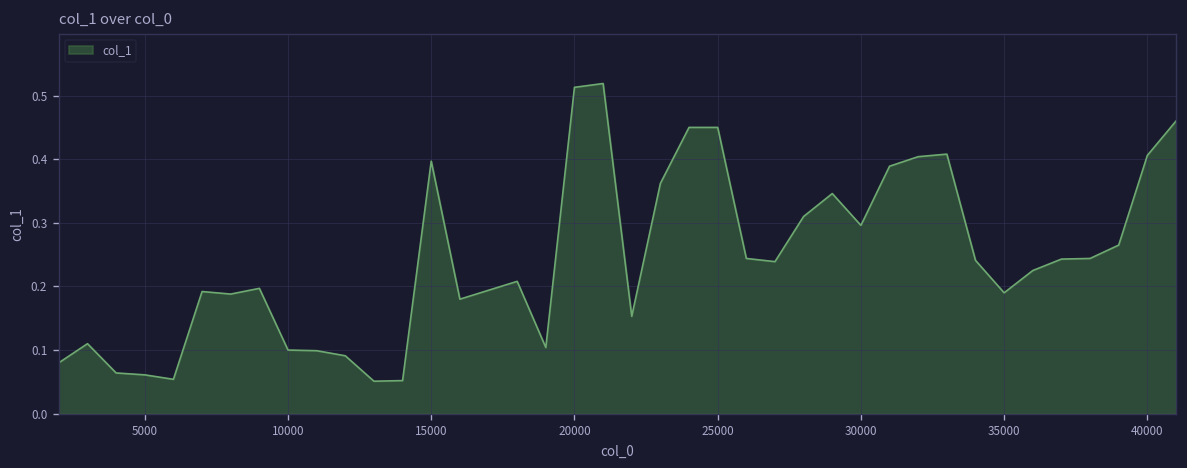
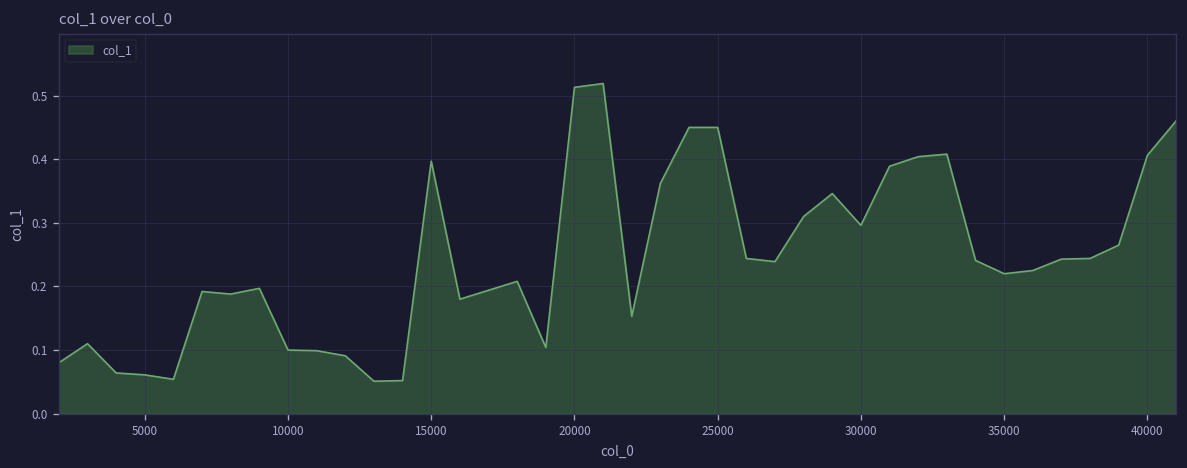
35000: 0.19 -> 0.22
